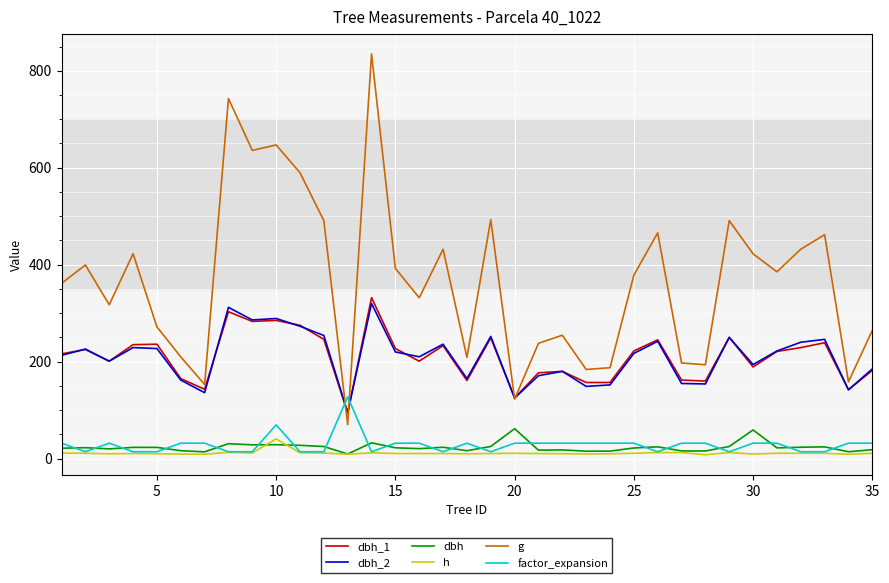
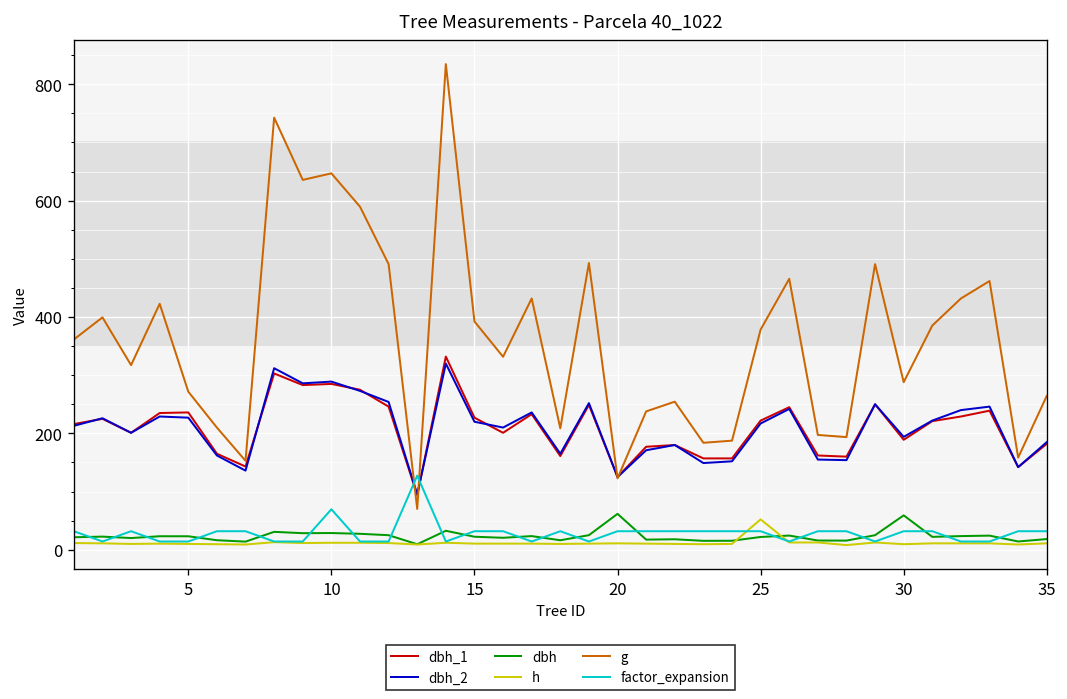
h, 10: 40 -> 10
h, 25: 10 -> 50
g, 30: 420 -> 290
